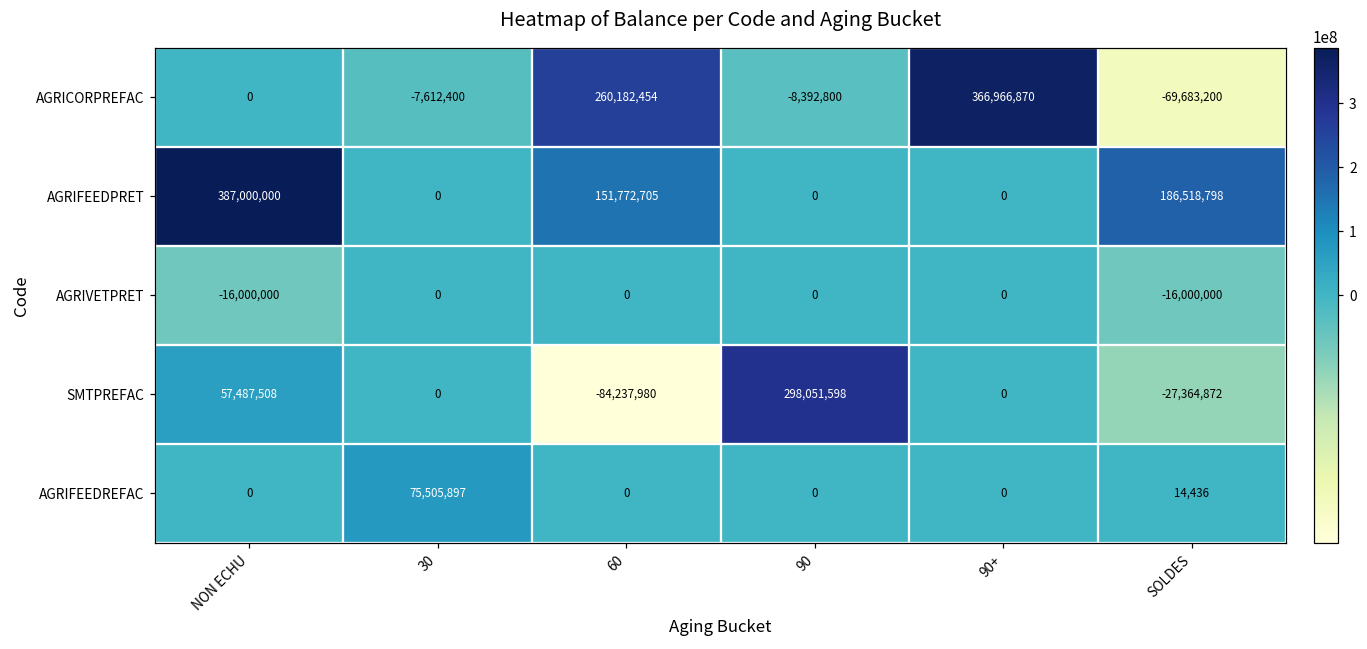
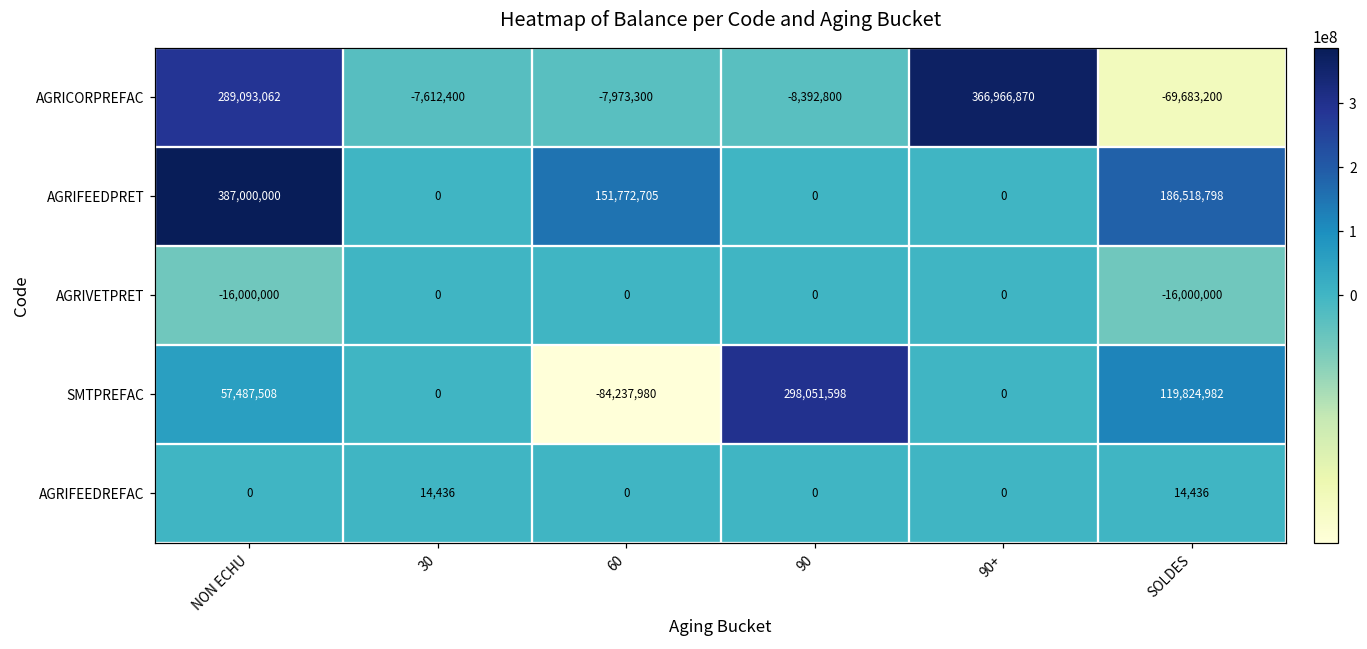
AGRICORPREFAC, NON ECHU: 0 -> 289,093,062
AGRICORPREFAC, 60: 260,182,454 -> -7,973,300
SMTPREFAC, SOLDES: -27,364,872 -> 119,824,982
AGRIFEEDREFAC, 30: 75,505,897 -> 14,436
